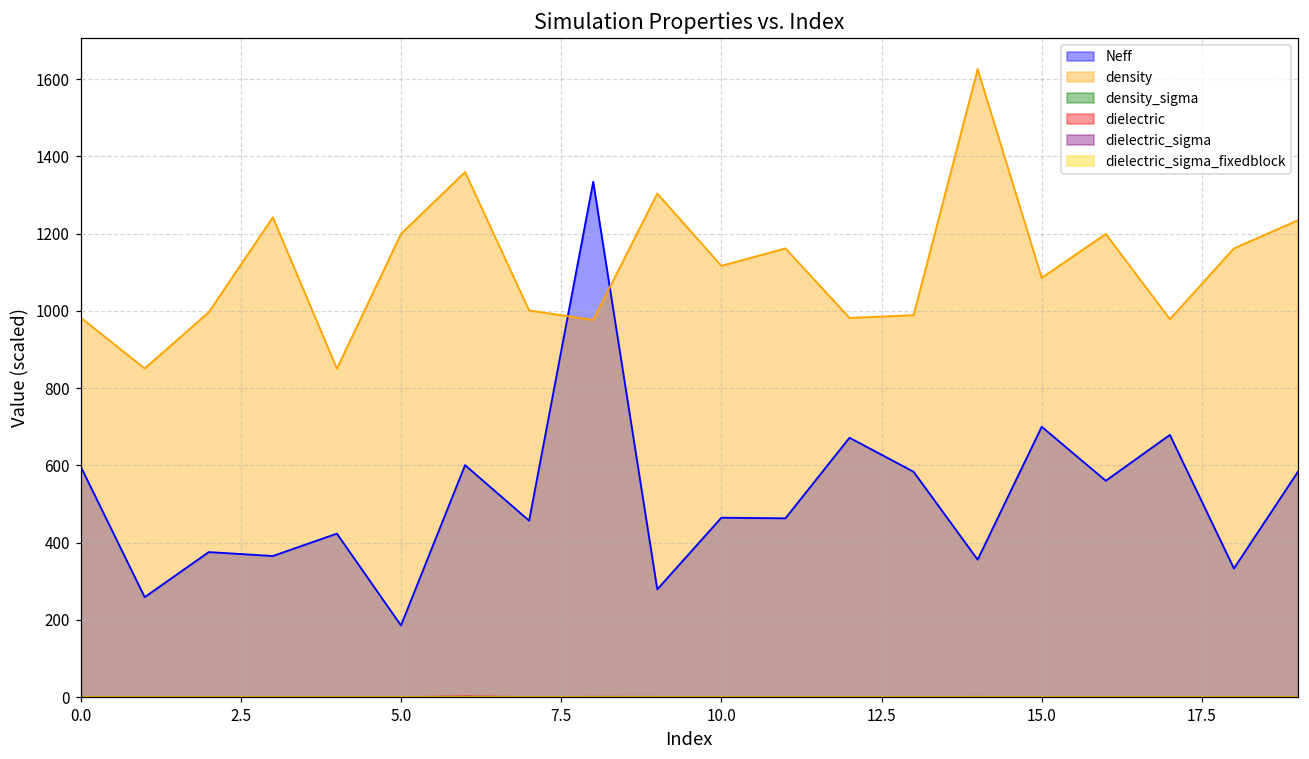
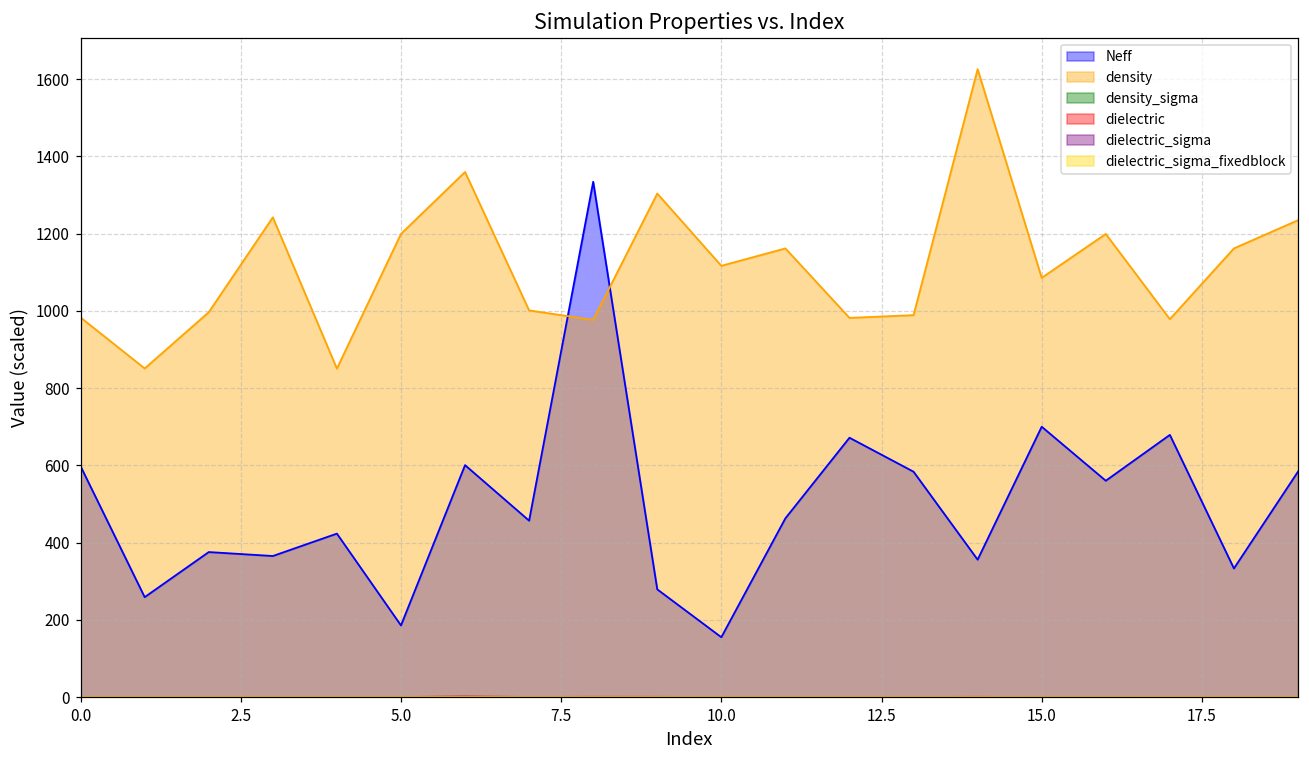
Neff, 10.0: 460 -> 160
